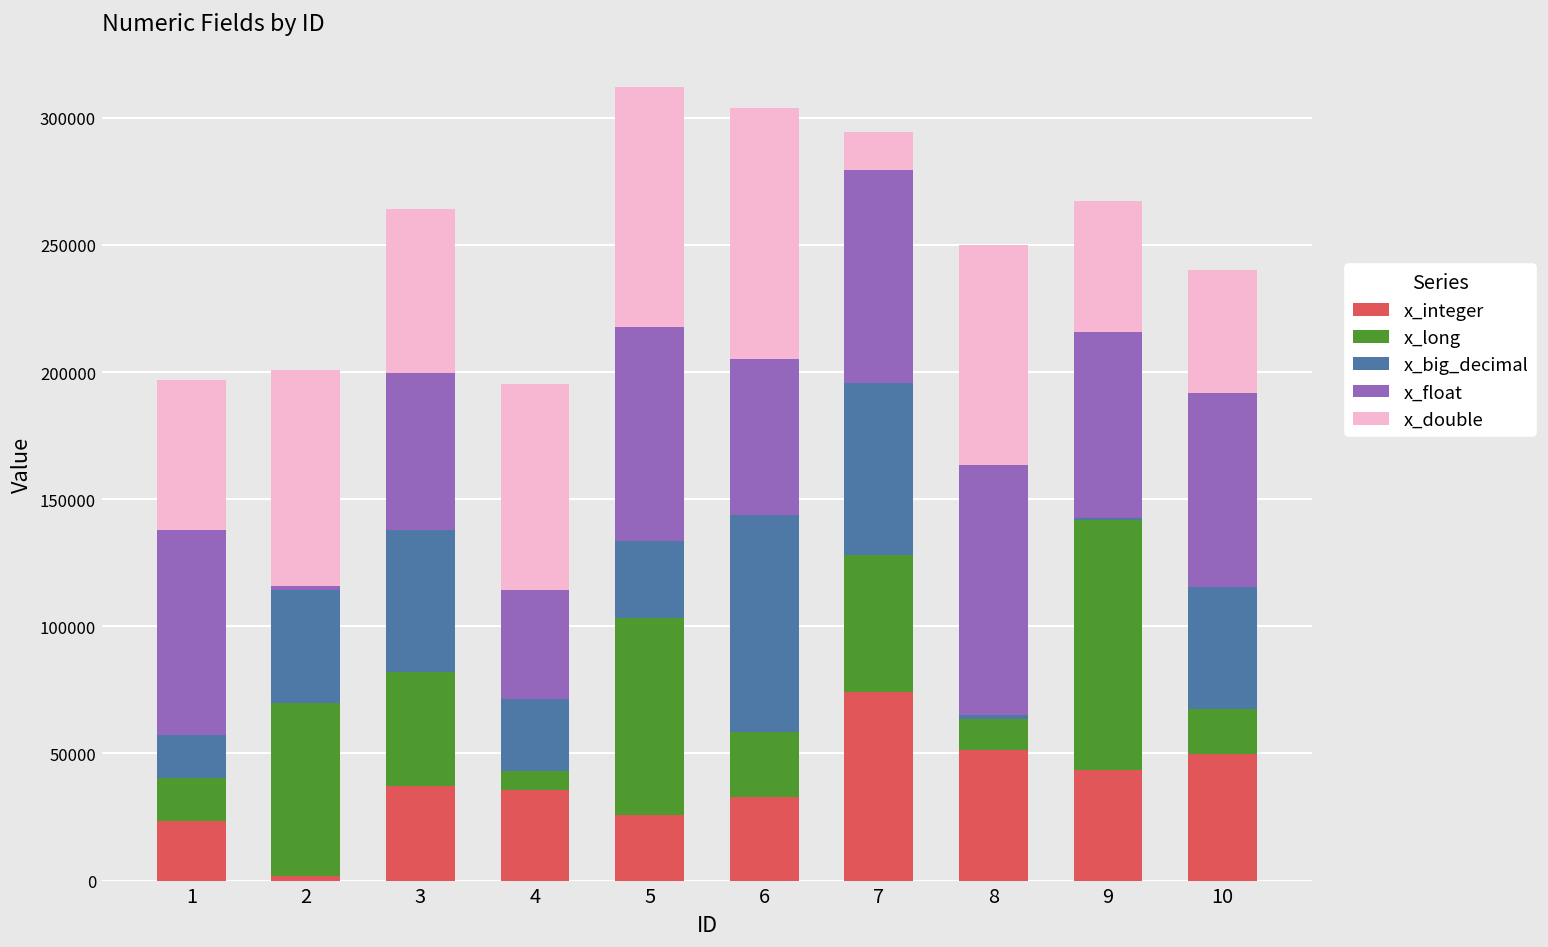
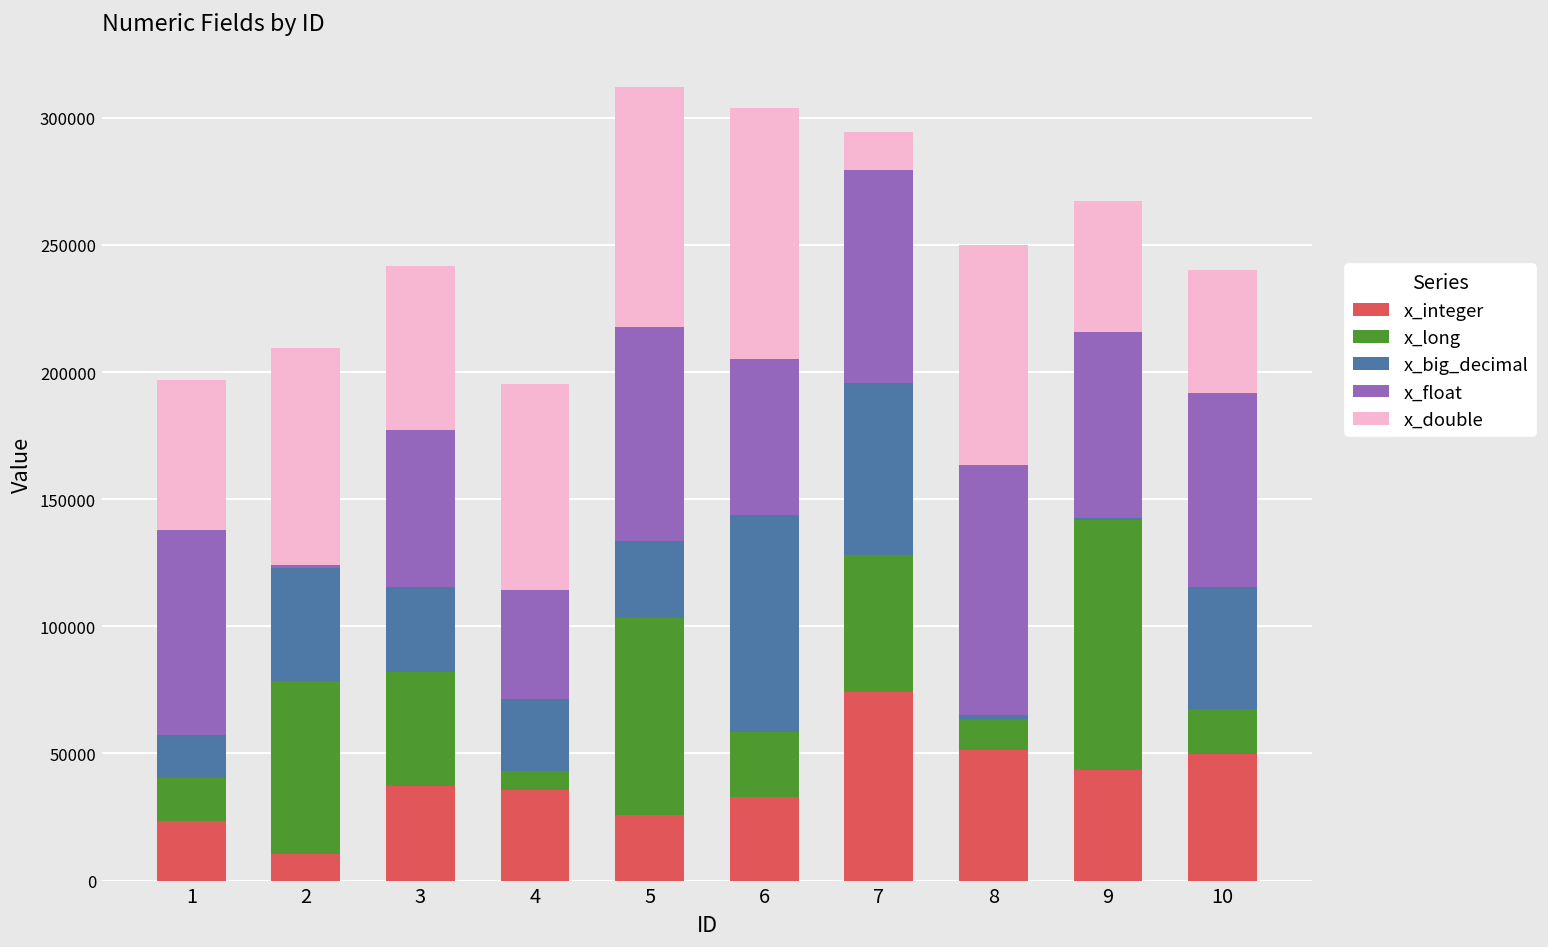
x_integer, 2: 2000 -> 10000
x_big_decimal, 3: 56000 -> 33000
